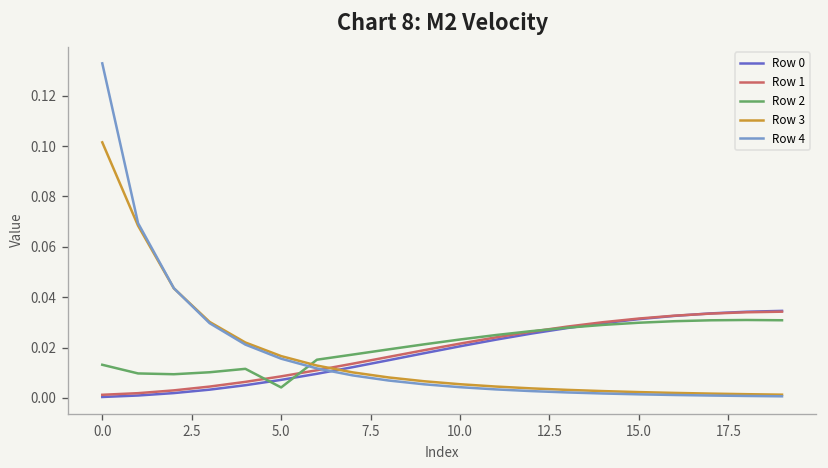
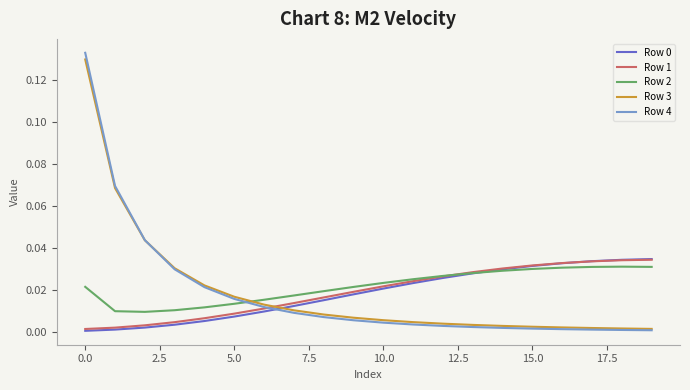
Row 2, 0.0: 0.013 -> 0.021
Row 3, 0.0: 0.102 -> 0.130
Row 2, 5.0: 0.004 -> 0.013
